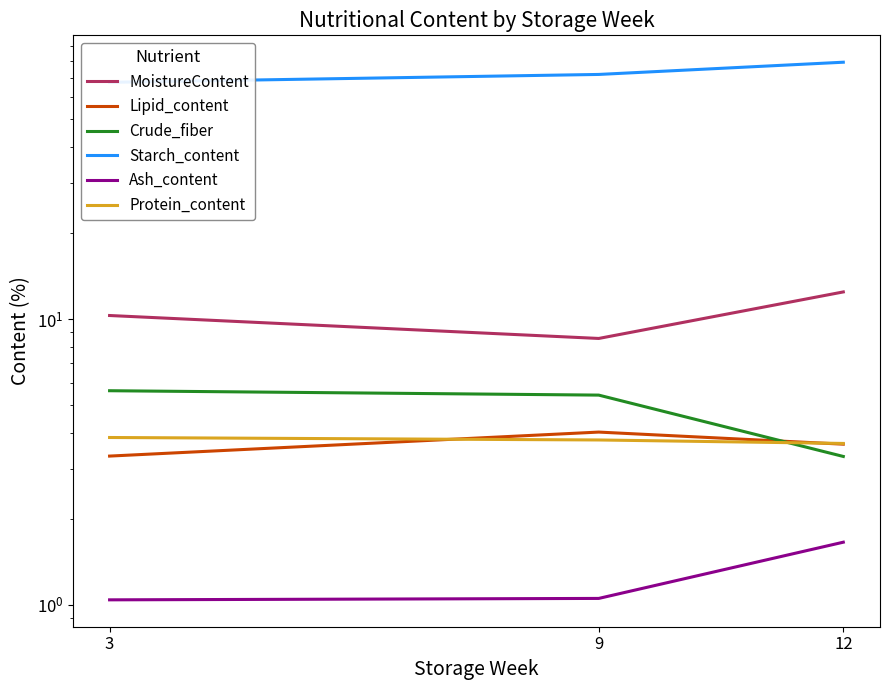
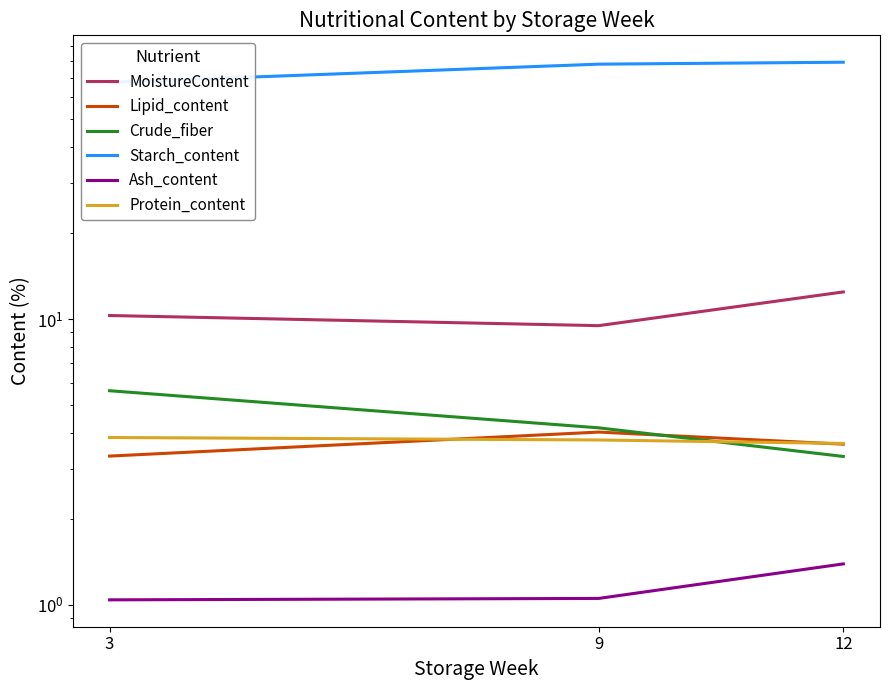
MoistureContent, 9: 8.6 -> 9.5
Crude_fiber, 9: 5.4 -> 4.2
Starch_content, 9: 72 -> 78
Ash_content, 12: 1.7 -> 1.4
